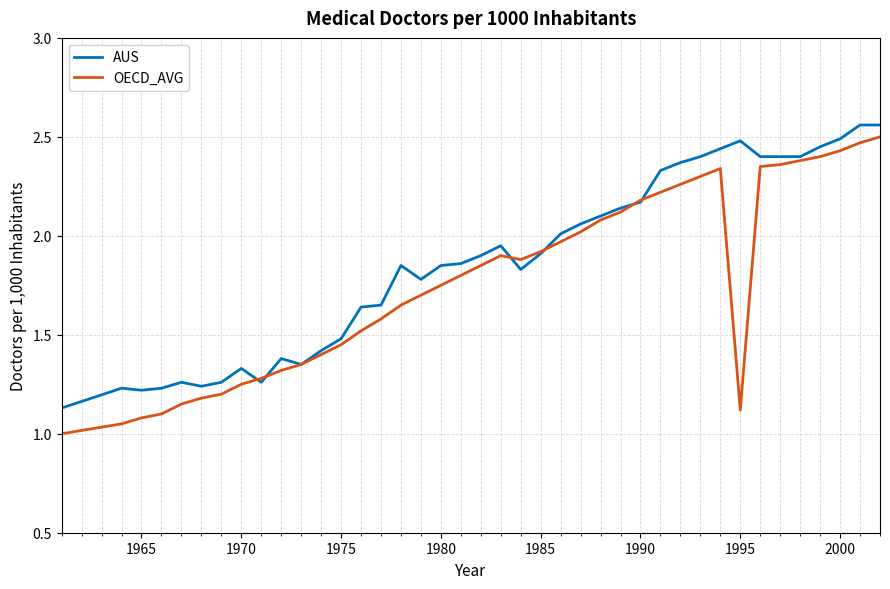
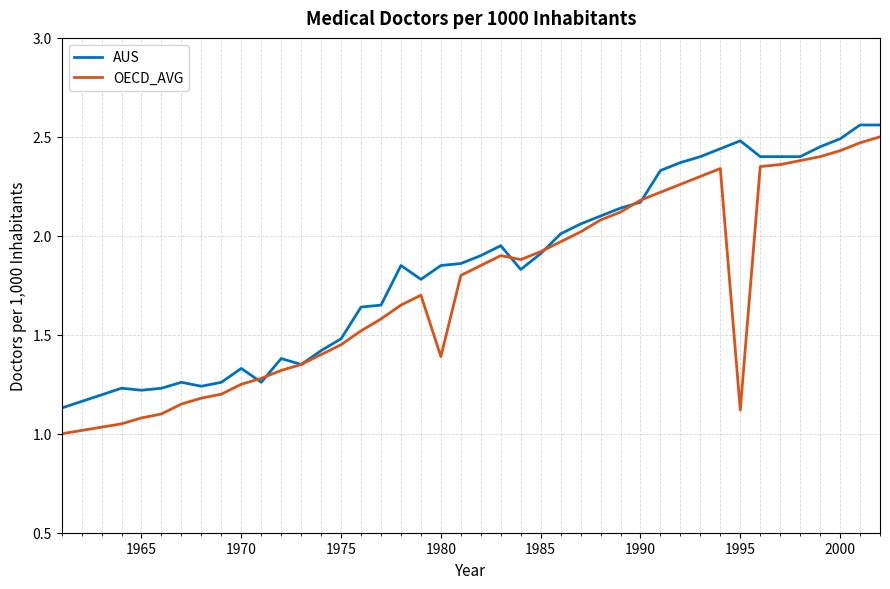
OECD_AVG, 1980: 1.75 -> 1.39
